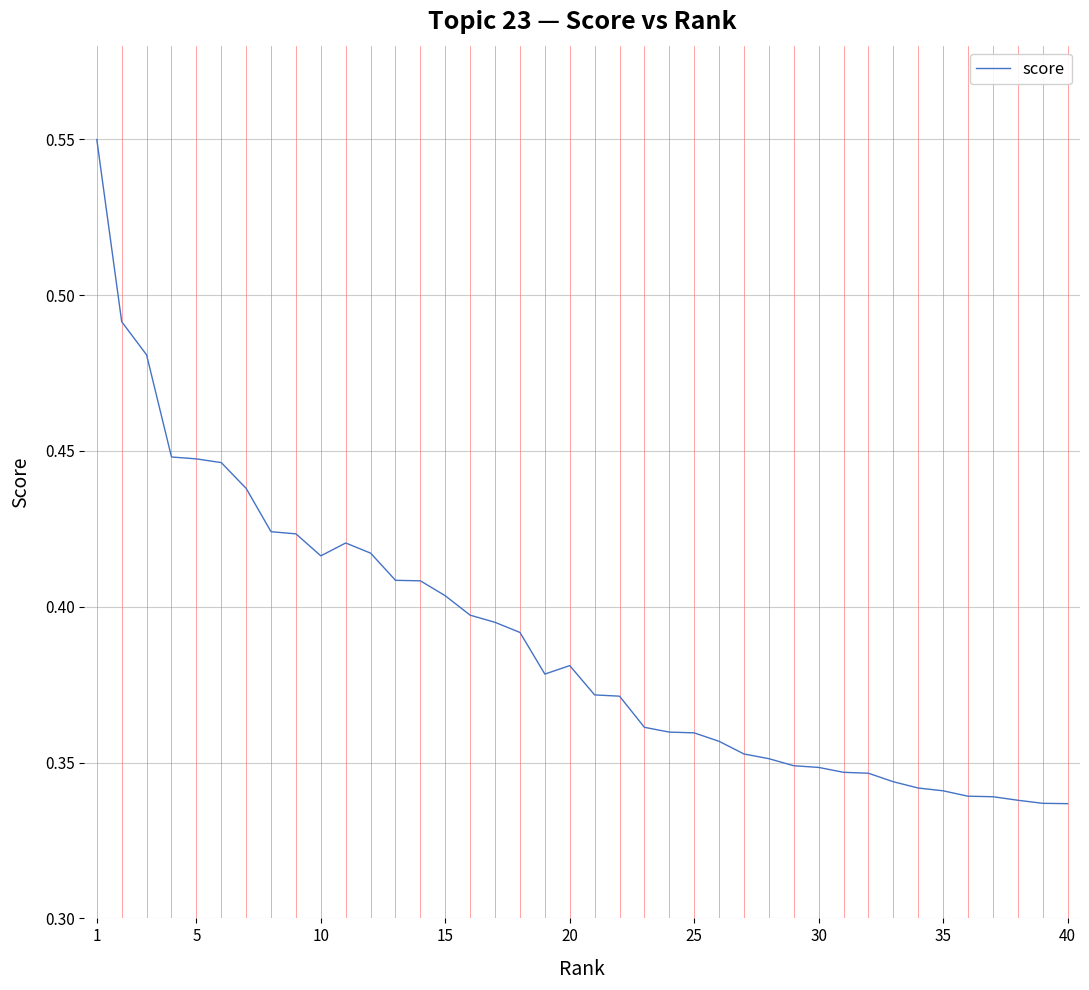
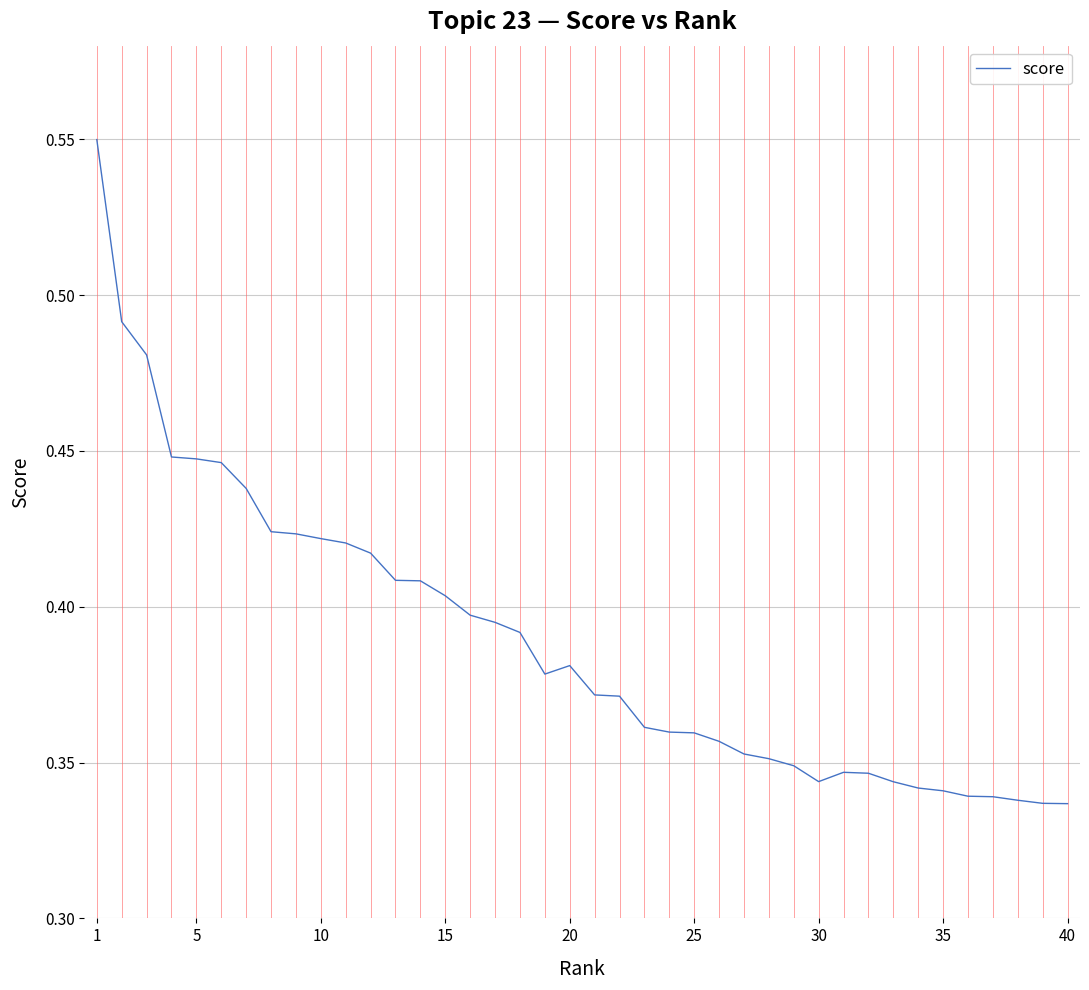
10: 0.416 -> 0.422
30: 0.348 -> 0.344
